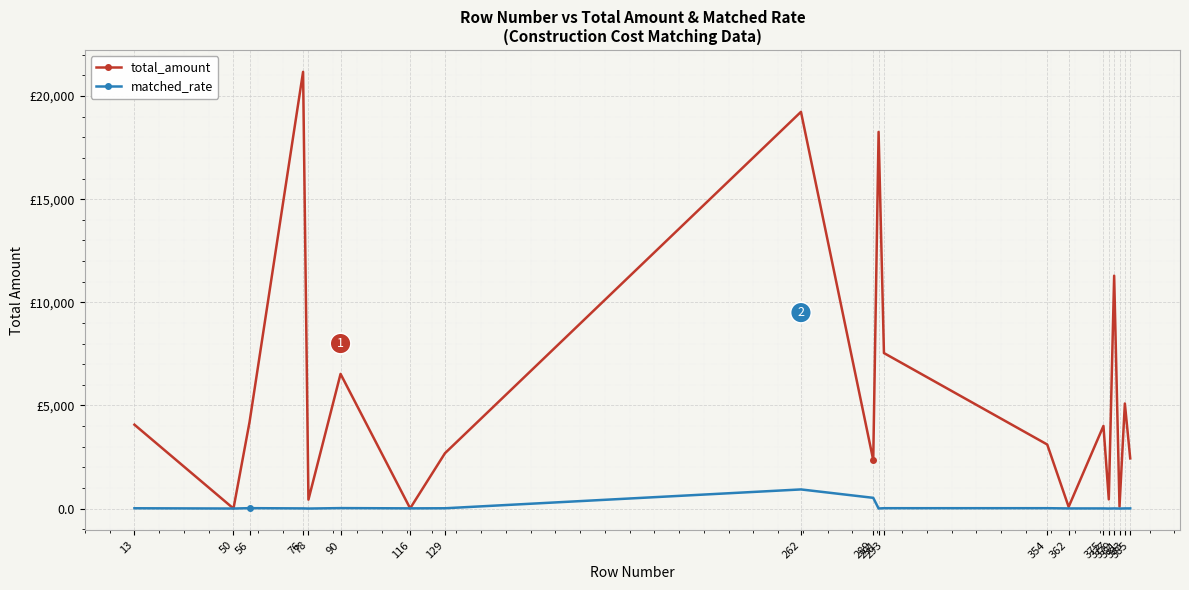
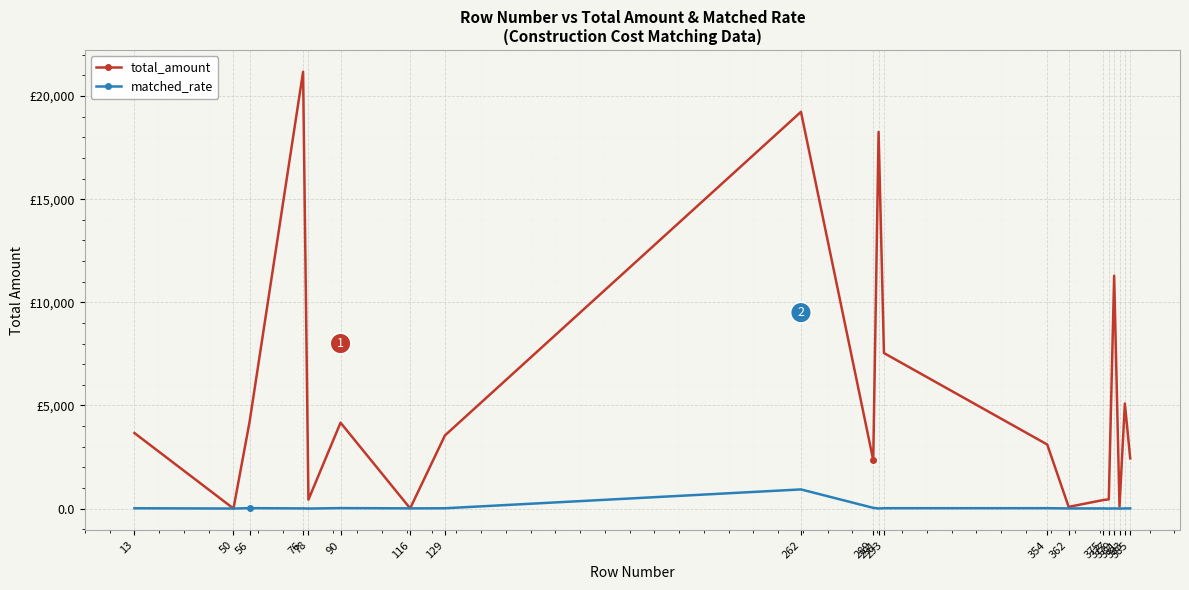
total_amount, 13: £4,100 -> £3,700
total_amount, 90: £6,500 -> £4,200
total_amount, 129: £2,700 -> £3,500
matched_rate, 289: £500 -> £0
total_amount, 375: £4,000 -> £400
